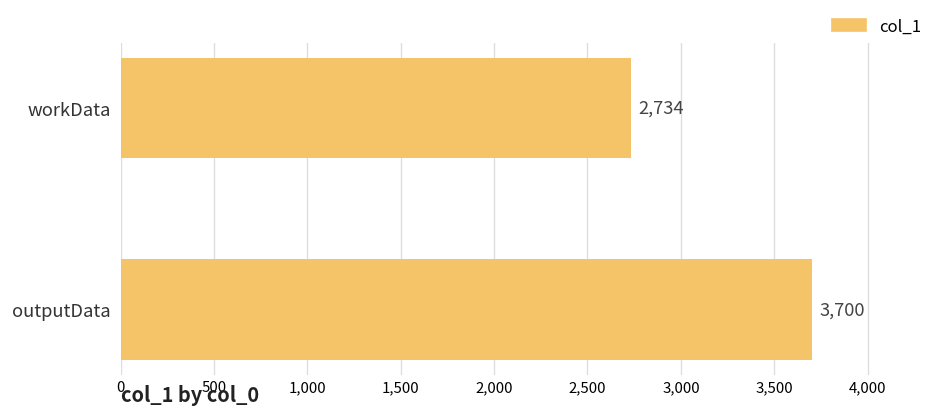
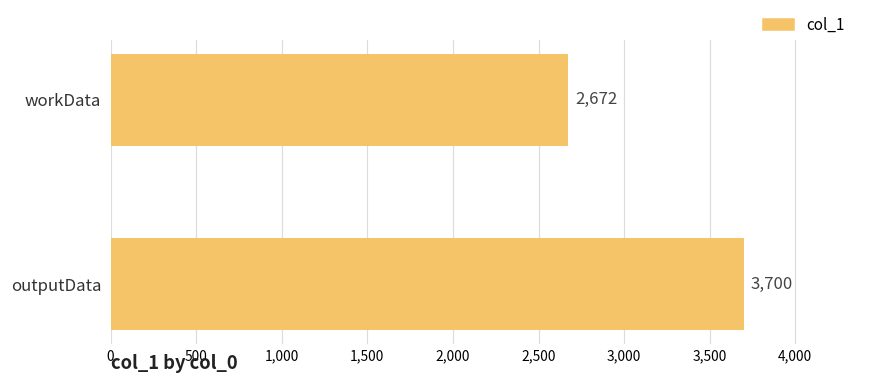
workData: 2,734 -> 2,672
